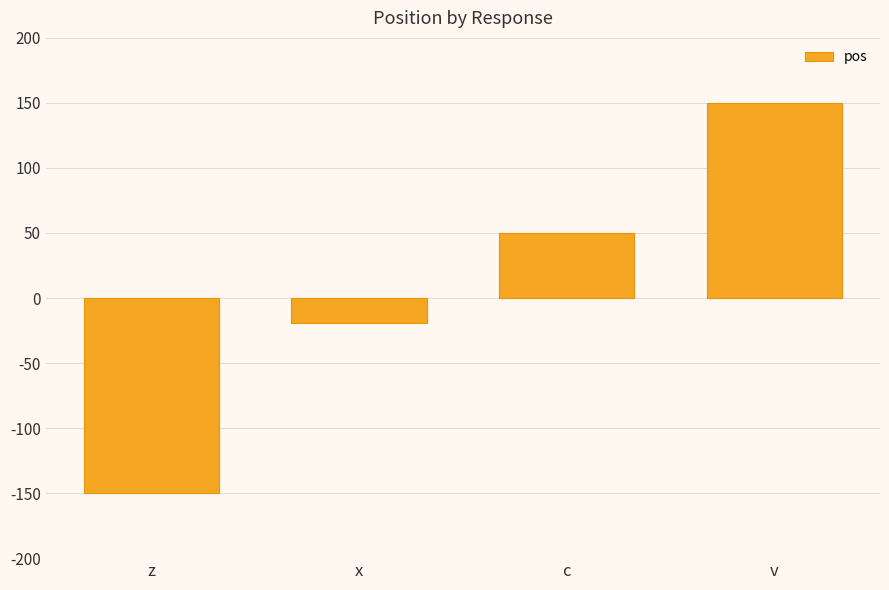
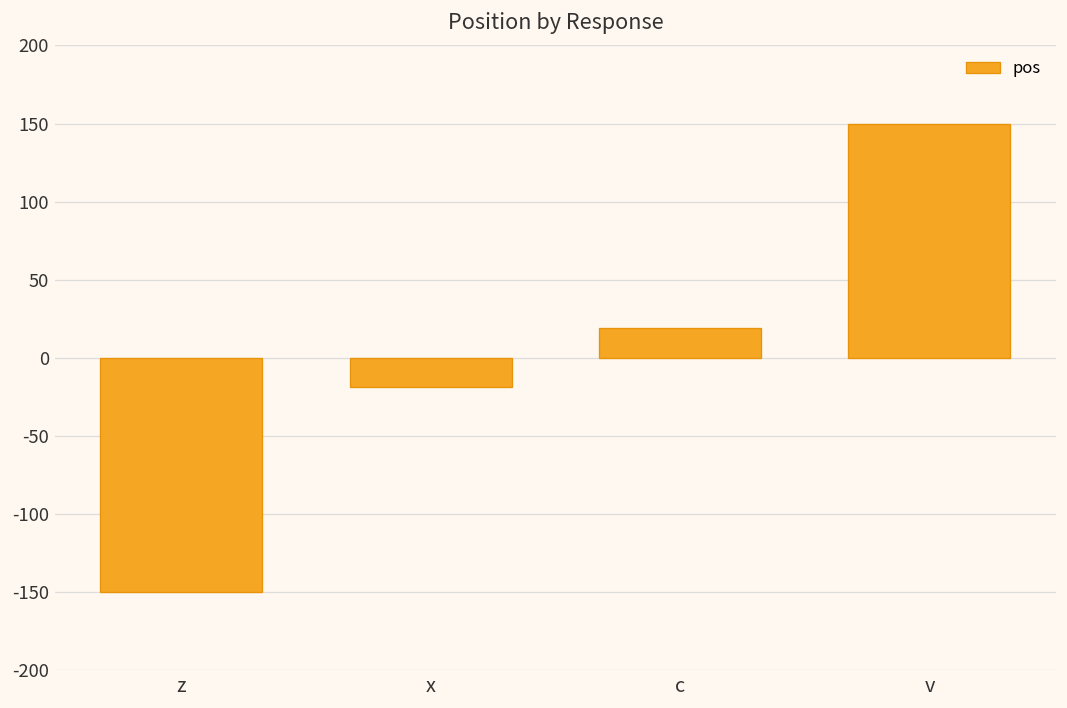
c: 50 -> 19
